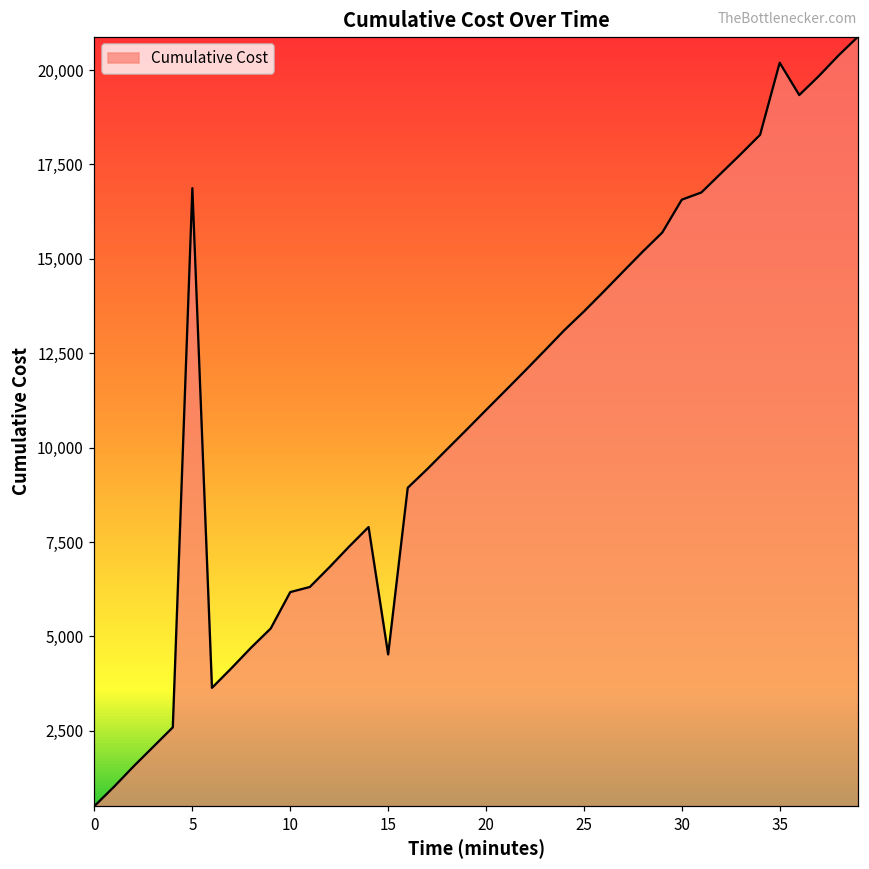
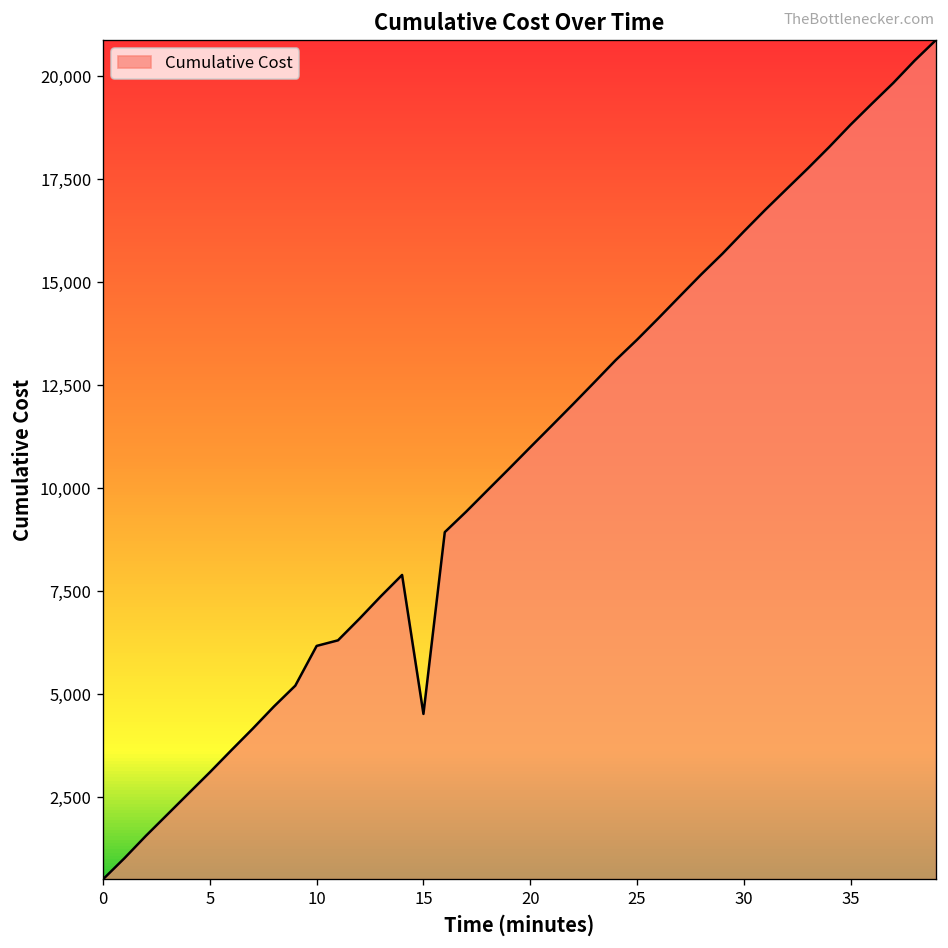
5: 16,900 -> 3,100
30: 16,600 -> 16,200
35: 20,200 -> 18,800
